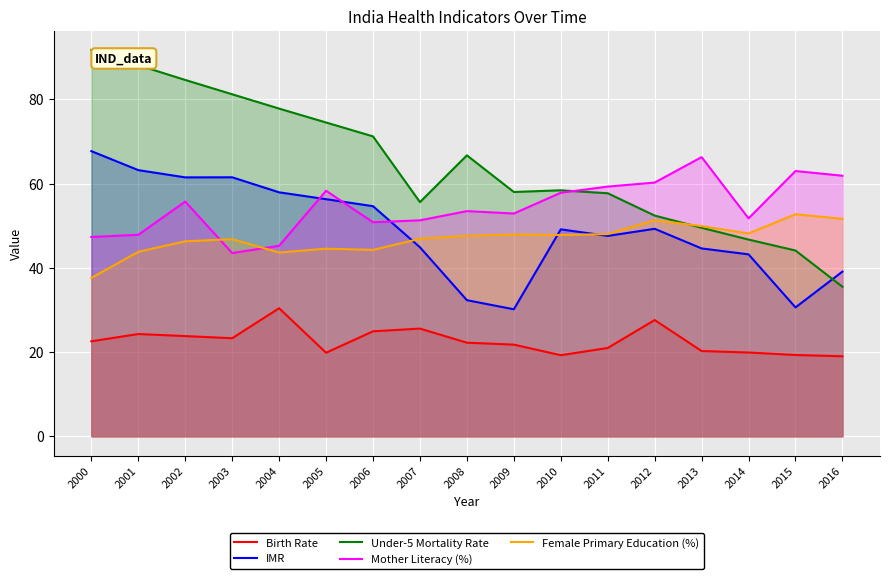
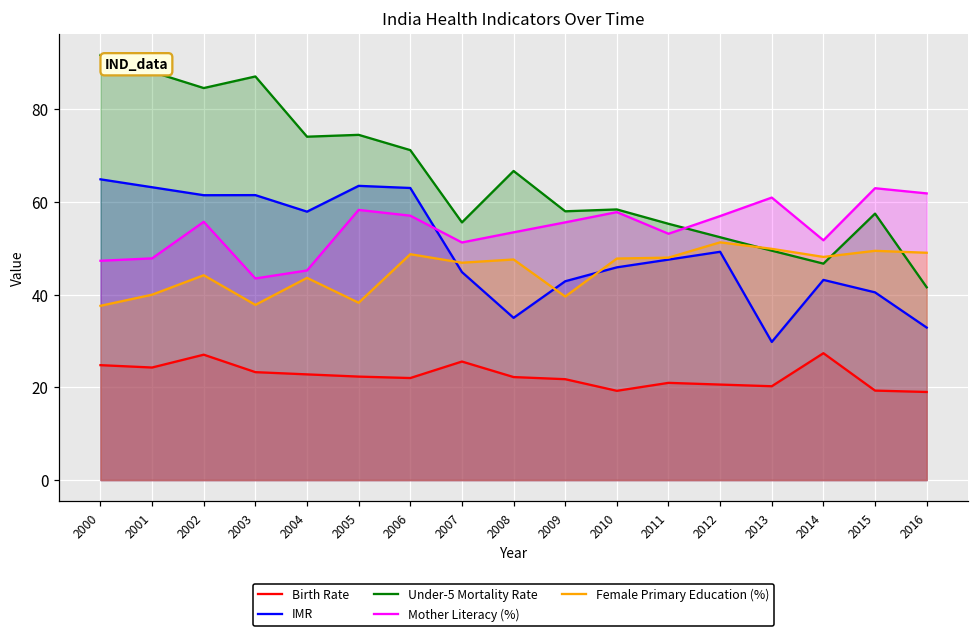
Birth Rate, 2000: 23 -> 25
IMR, 2000: 68 -> 65
Female Primary Education (%), 2001: 44 -> 40
Birth Rate, 2002: 24 -> 27
Female Primary Education (%), 2002: 46 -> 44
Under-5 Mortality Rate, 2003: 81 -> 87
Female Primary Education (%), 2003: 47 -> 38
Birth Rate, 2004: 30 -> 23
Under-5 Mortality Rate, 2004: 78 -> 74
Birth Rate, 2005: 20 -> 22
IMR, 2005: 56 -> 63
Female Primary Education (%), 2005: 45 -> 38
Birth Rate, 2006: 25 -> 22
IMR, 2006: 55 -> 63
Mother Literacy (%), 2006: 51 -> 57
Female Primary Education (%), 2006: 44 -> 49
IMR, 2008: 32 -> 35
IMR, 2009: 30 -> 43
Mother Literacy (%), 2009: 53 -> 56
Female Primary Education (%), 2009: 48 -> 40
IMR, 2010: 49 -> 46
Under-5 Mortality Rate, 2011: 58 -> 55
Mother Literacy (%), 2011: 59 -> 53
Birth Rate, 2012: 28 -> 21
Mother Literacy (%), 2012: 60 -> 57
IMR, 2013: 45 -> 30
Mother Literacy (%), 2013: 66 -> 61
Birth Rate, 2014: 20 -> 27
IMR, 2015: 31 -> 41
Under-5 Mortality Rate, 2015: 44 -> 58
Female Primary Education (%), 2015: 53 -> 49
IMR, 2016: 39 -> 33
Under-5 Mortality Rate, 2016: 36 -> 42
Female Primary Education (%), 2016: 52 -> 49
